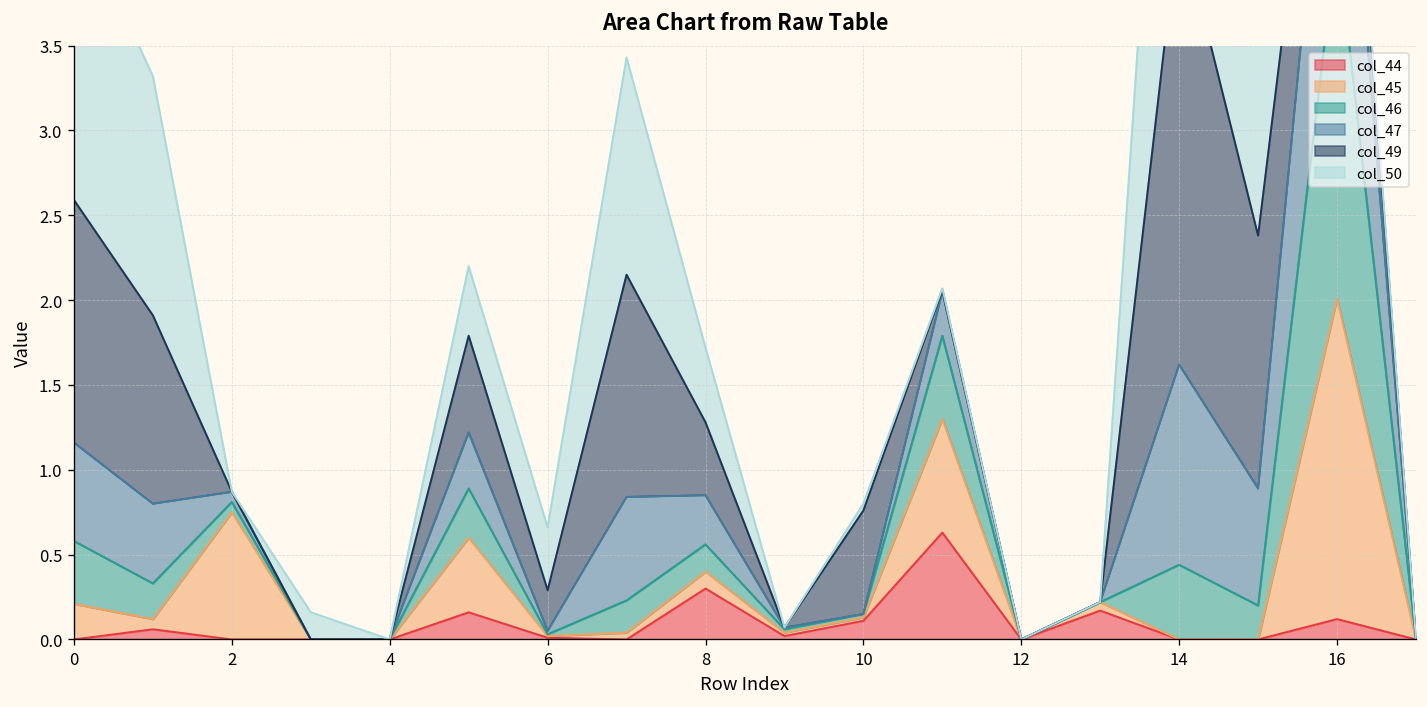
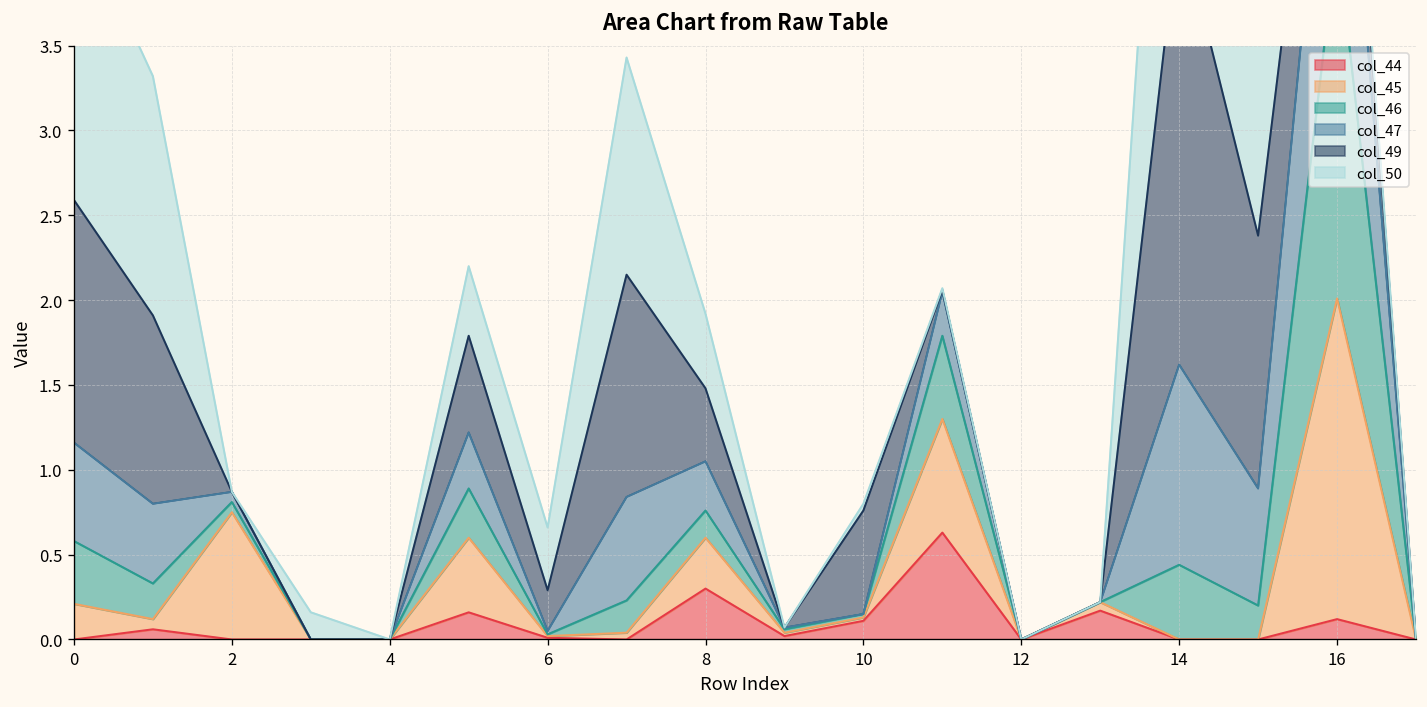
col_45, 8: 0.1 -> 0.3
